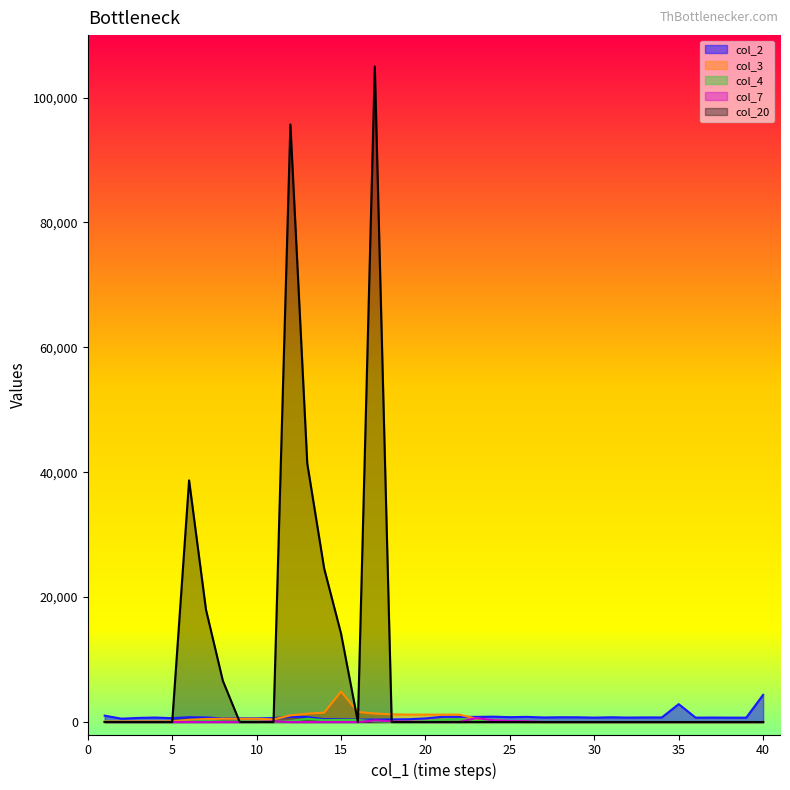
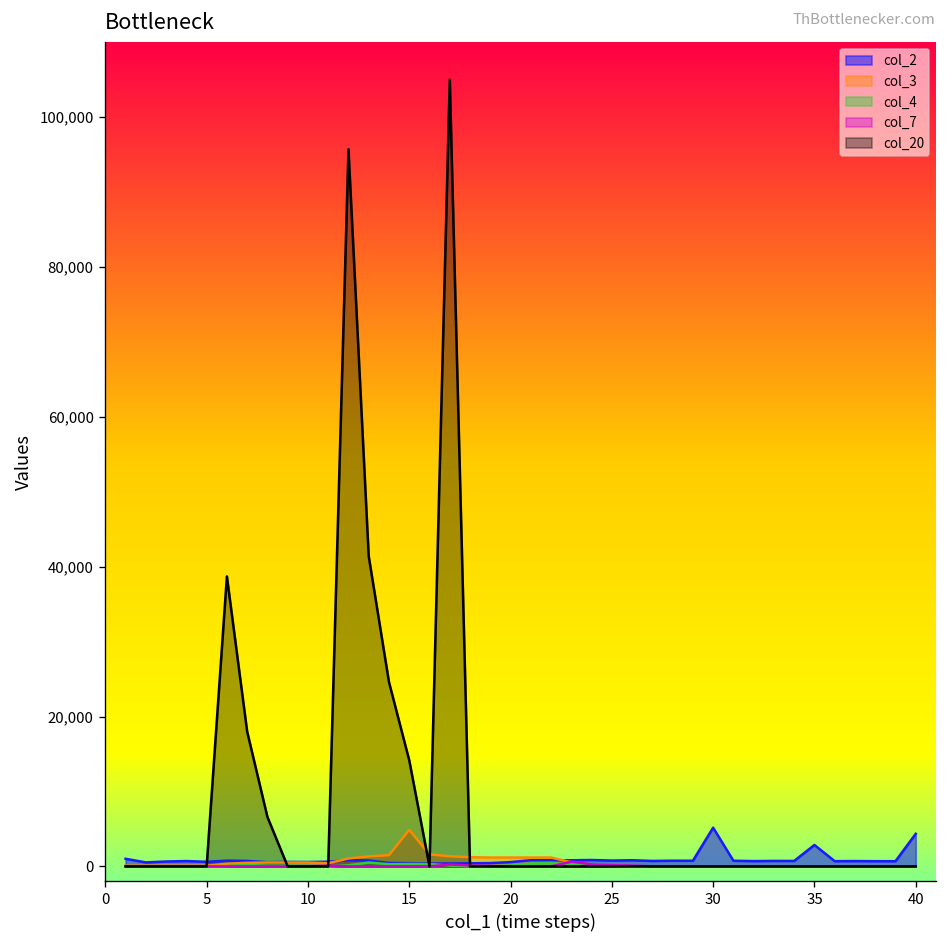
col_2, 30: 1,000 -> 5,000
